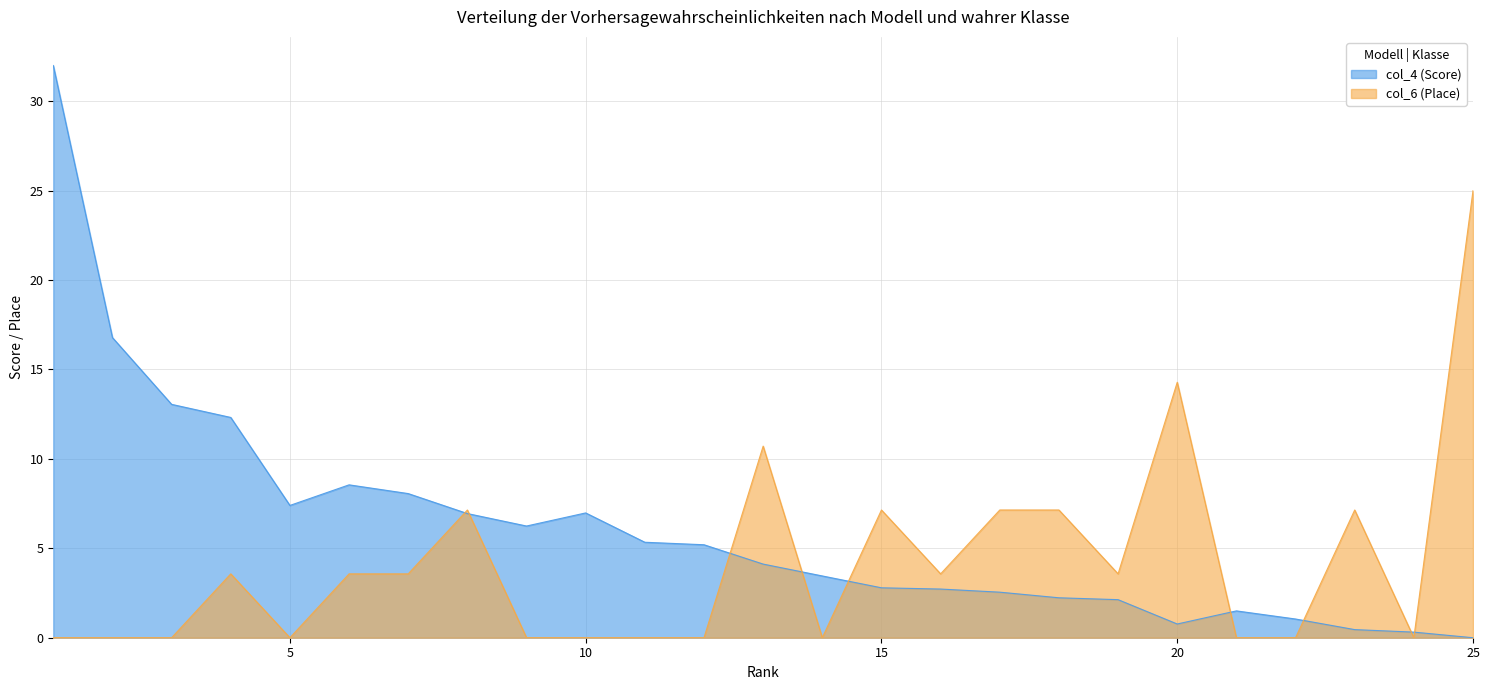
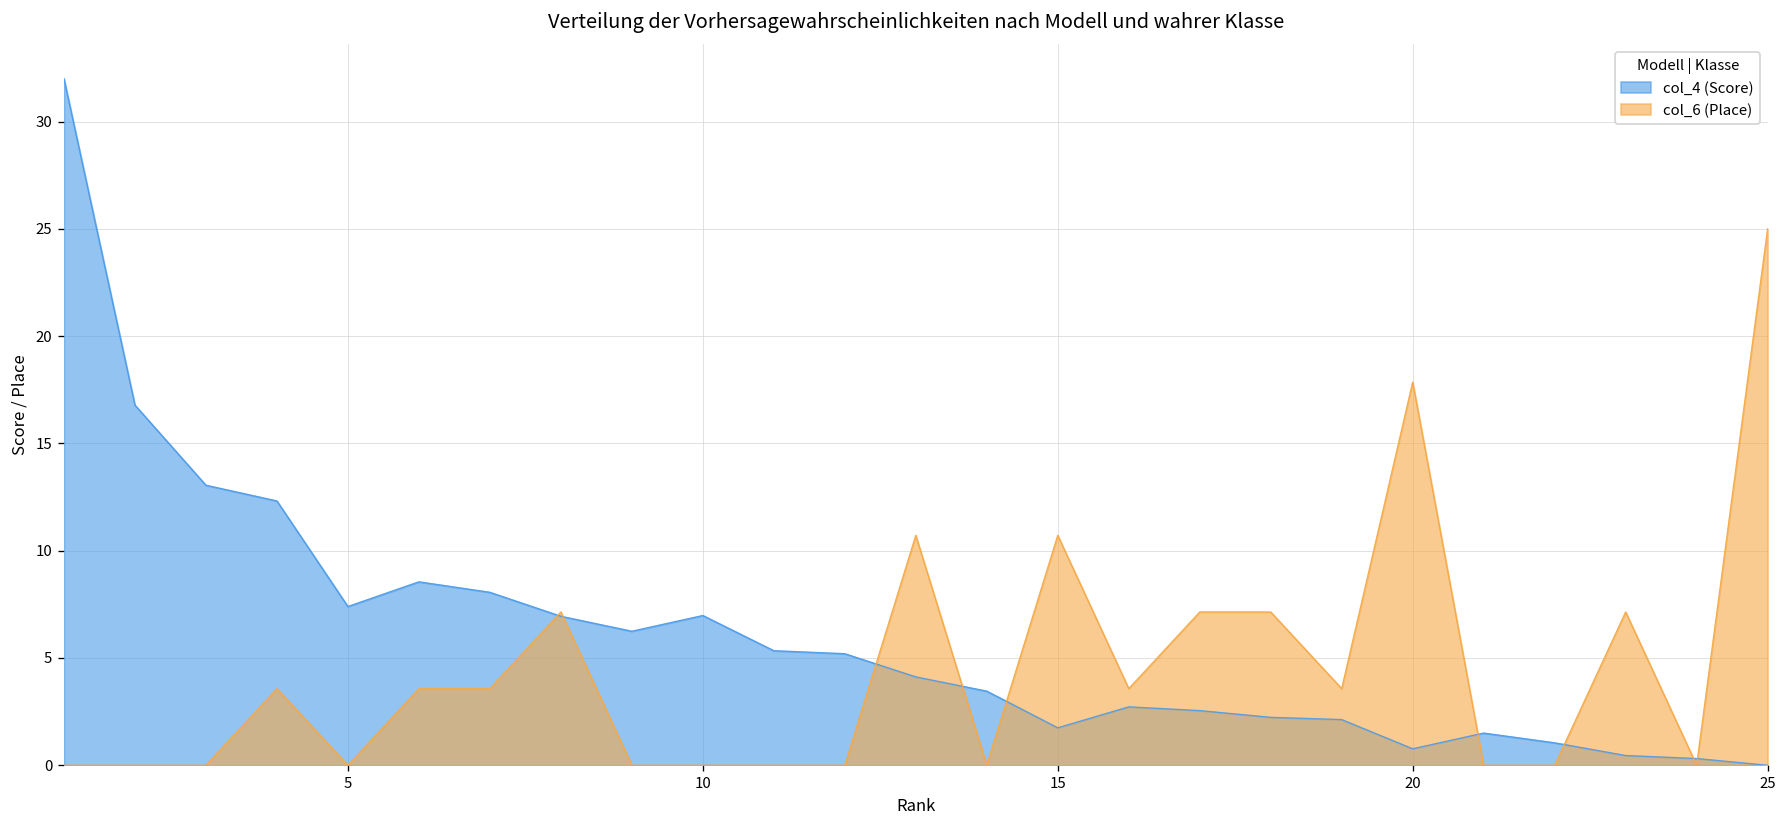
col_4 (Score), 15: 2.8 -> 1.7
col_6 (Place), 15: 7.1 -> 10.7
col_6 (Place), 20: 14.3 -> 17.9
